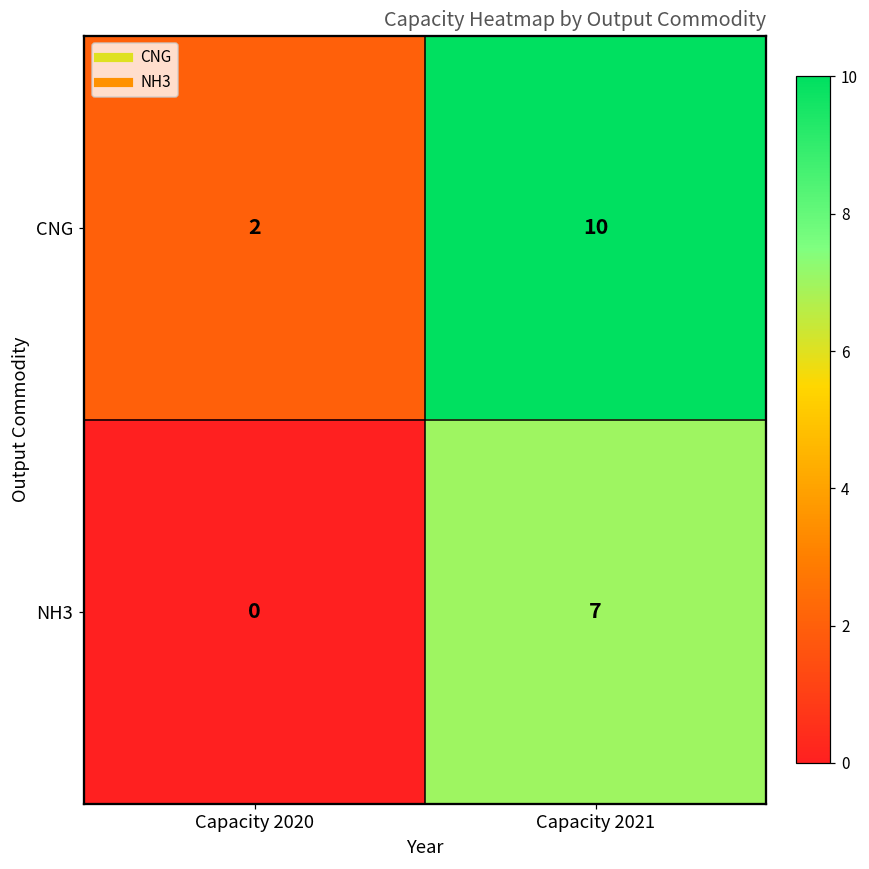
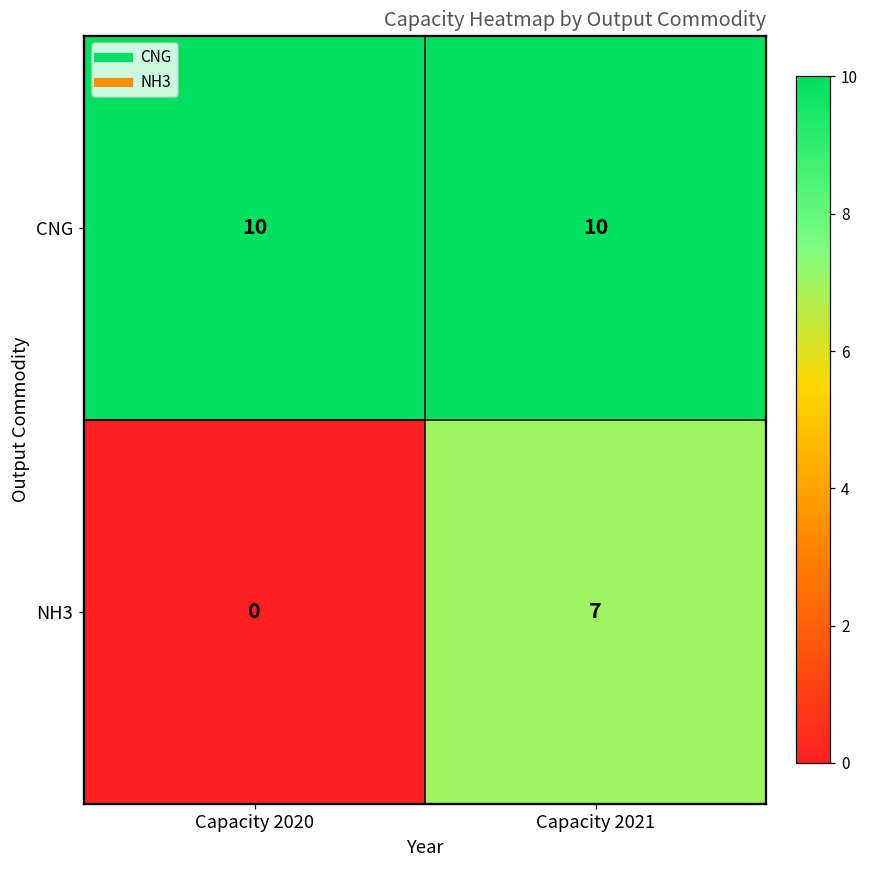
CNG, Capacity 2020: 2 -> 10
